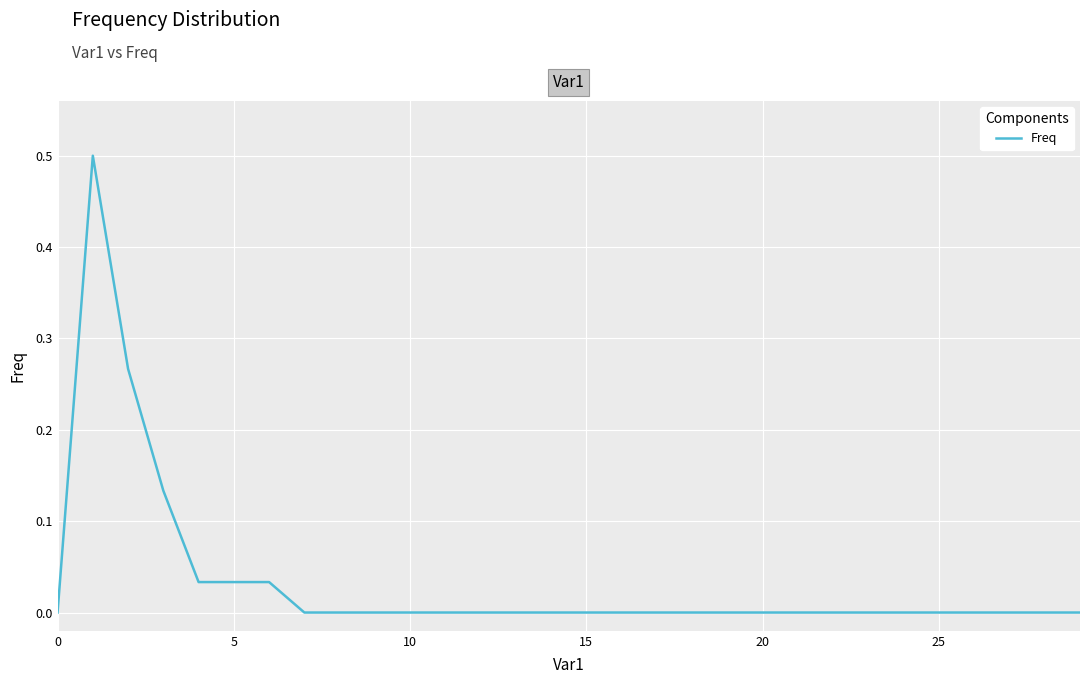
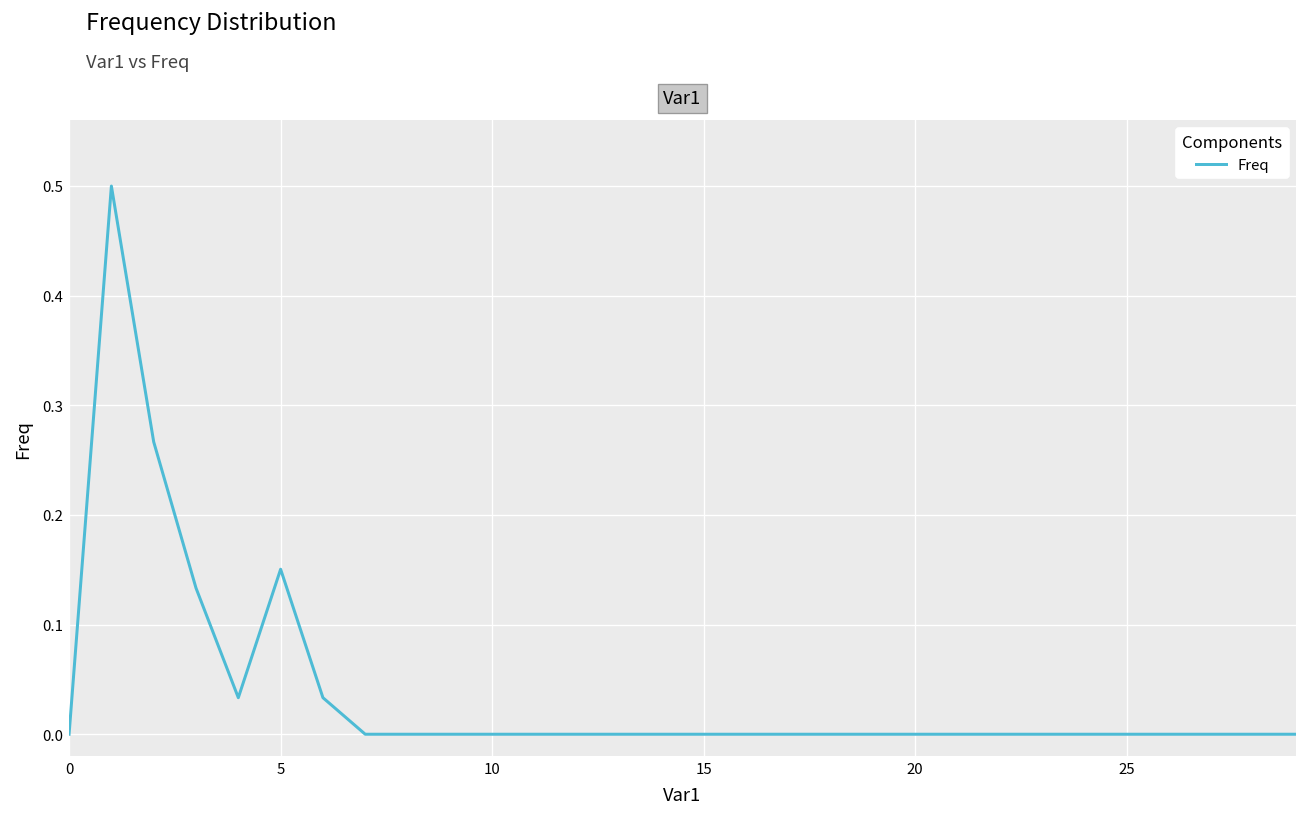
5: 0.03 -> 0.15
